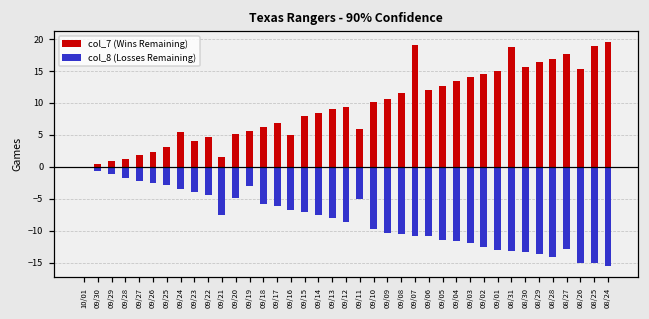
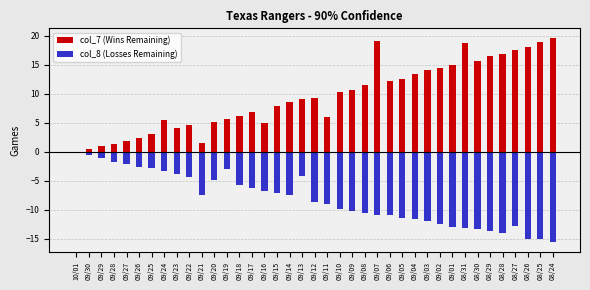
col_8 (Losses Remaining), 09/13: -8 -> -4
col_8 (Losses Remaining), 09/11: -5 -> -9
col_7 (Wins Remaining), 08/26: 15 -> 18
